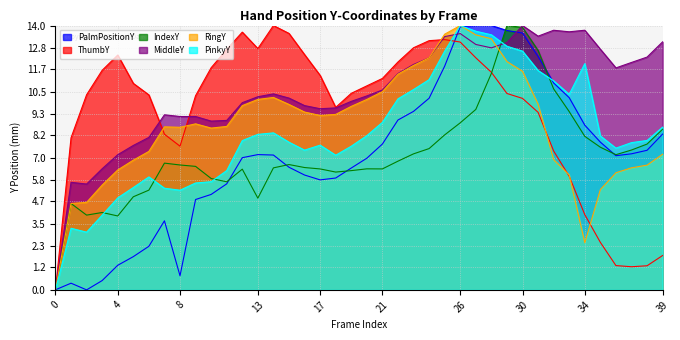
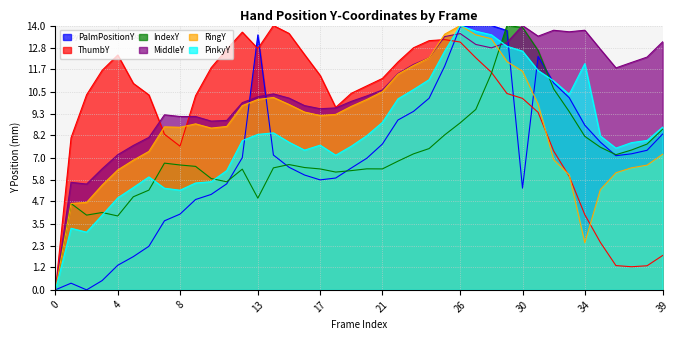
PalmPositionY, 8: 0.7 -> 4.0
PalmPositionY, 13: 7.2 -> 13.5
PalmPositionY, 30: 13.6 -> 5.4
